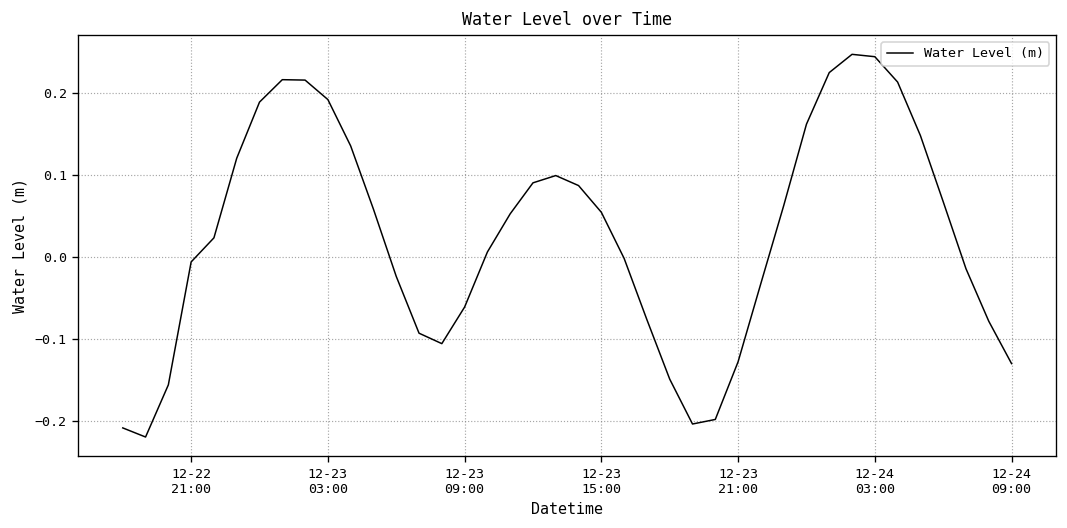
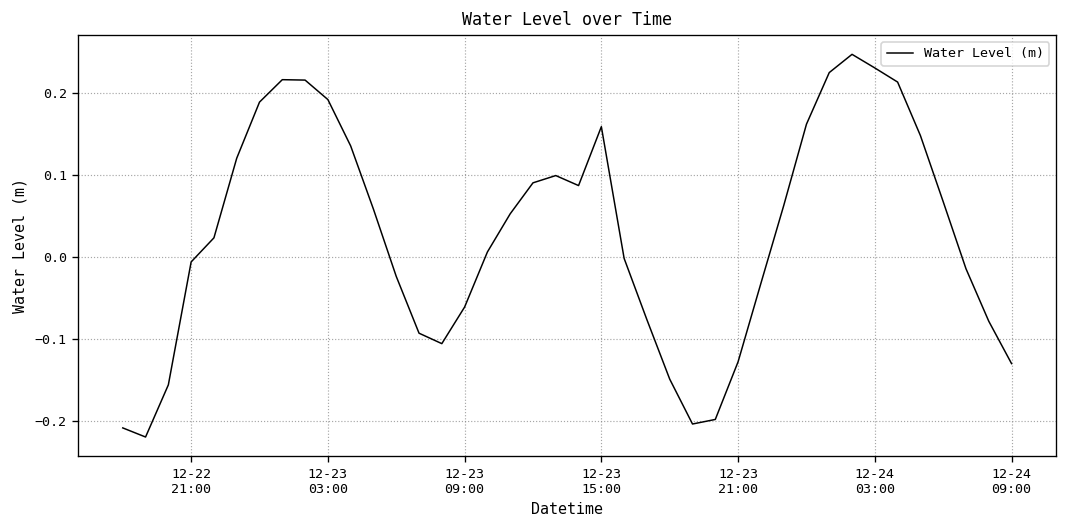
12-23 15:00: 0.05 -> 0.16
12-24 03:00: 0.24 -> 0.23
